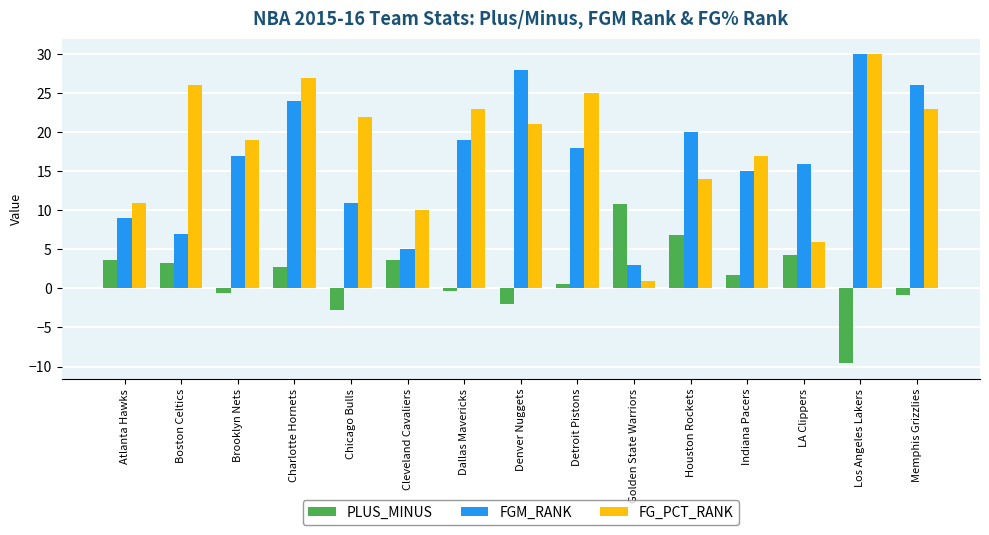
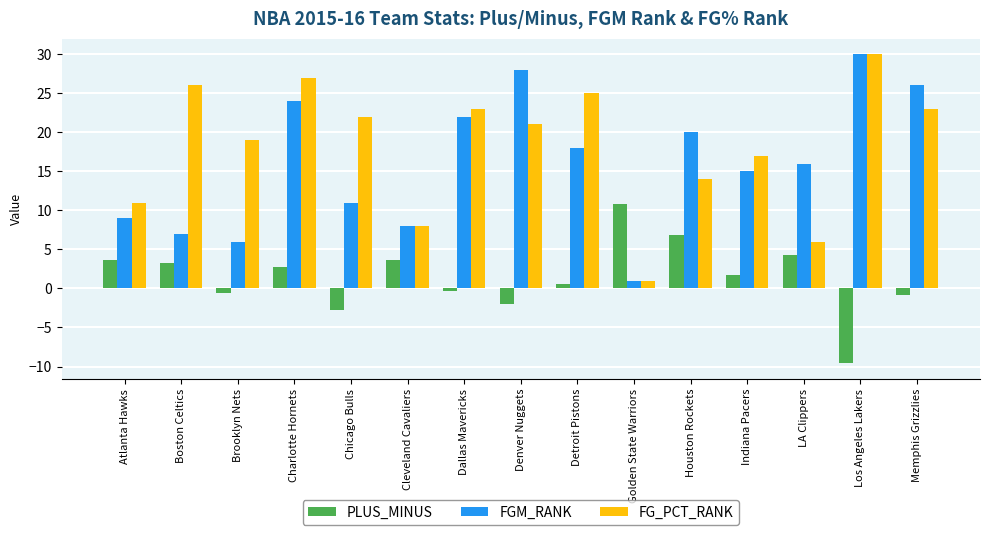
FGM_RANK, Brooklyn Nets: 17 -> 6
FGM_RANK, Cleveland Cavaliers: 5 -> 8
FG_PCT_RANK, Cleveland Cavaliers: 10 -> 8
FGM_RANK, Dallas Mavericks: 19 -> 22
FGM_RANK, Golden State Warriors: 3 -> 1
